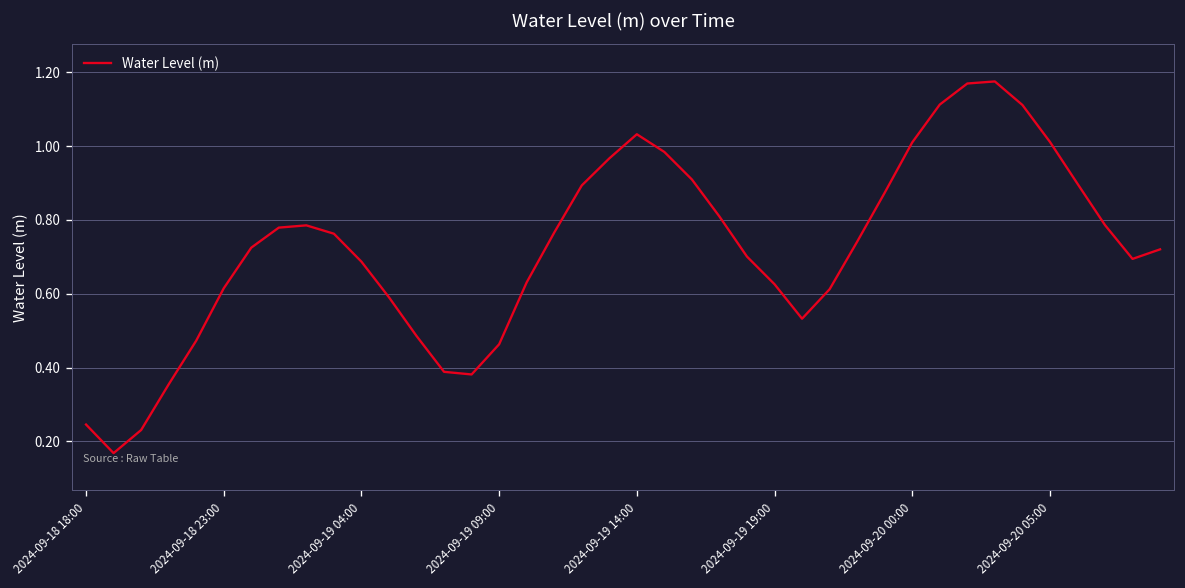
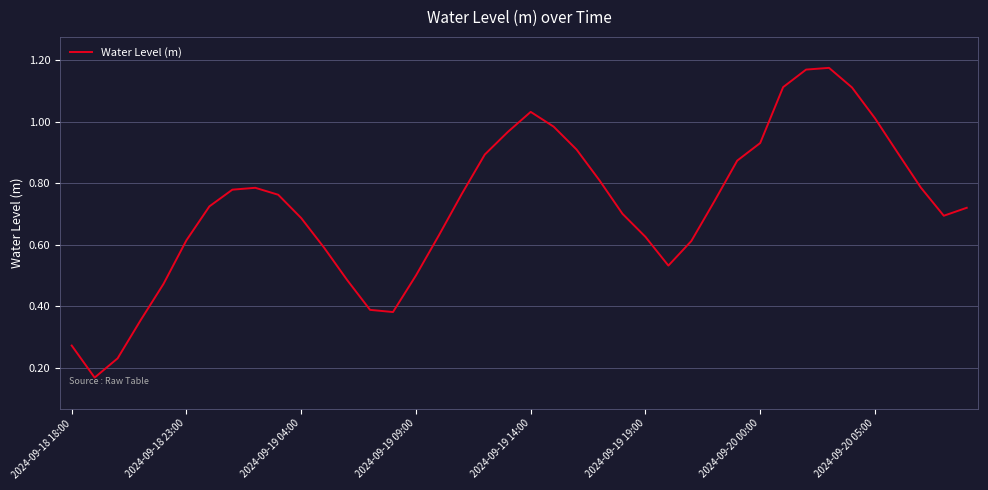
2024-09-18 18:00: 0.25 -> 0.27
2024-09-19 09:00: 0.46 -> 0.50
2024-09-20 00:00: 1.01 -> 0.93
